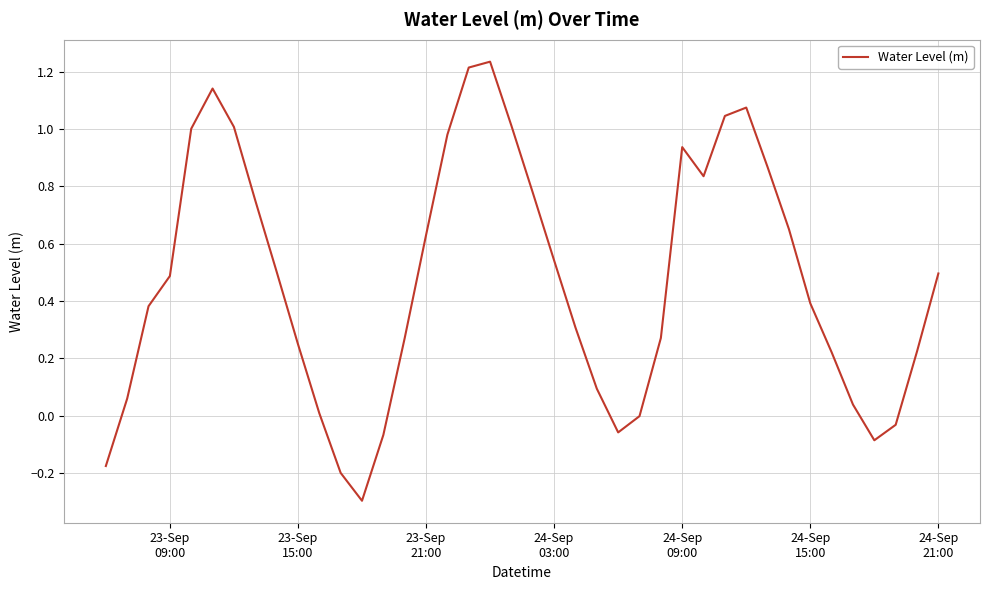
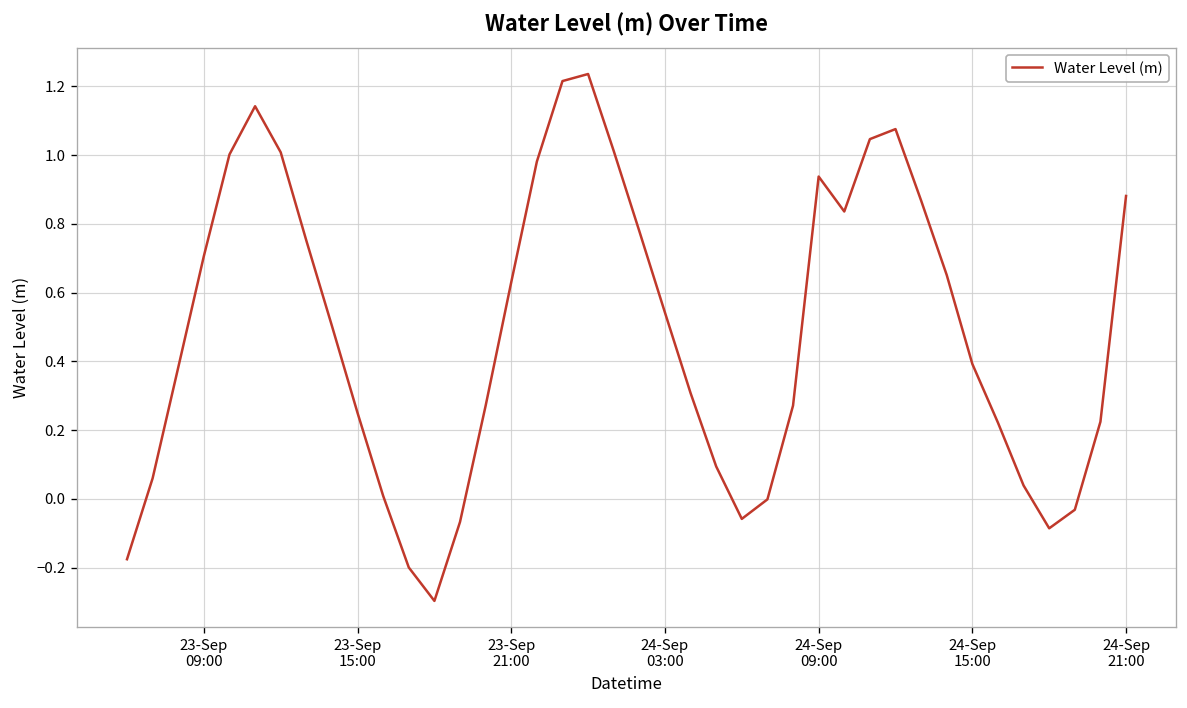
23-Sep 09:00: 0.49 -> 0.71
24-Sep 21:00: 0.50 -> 0.88
